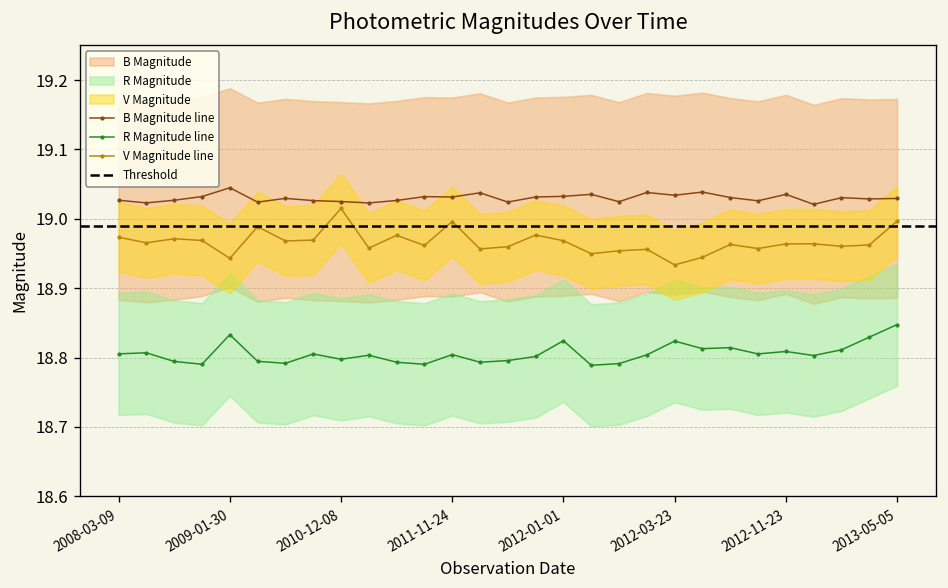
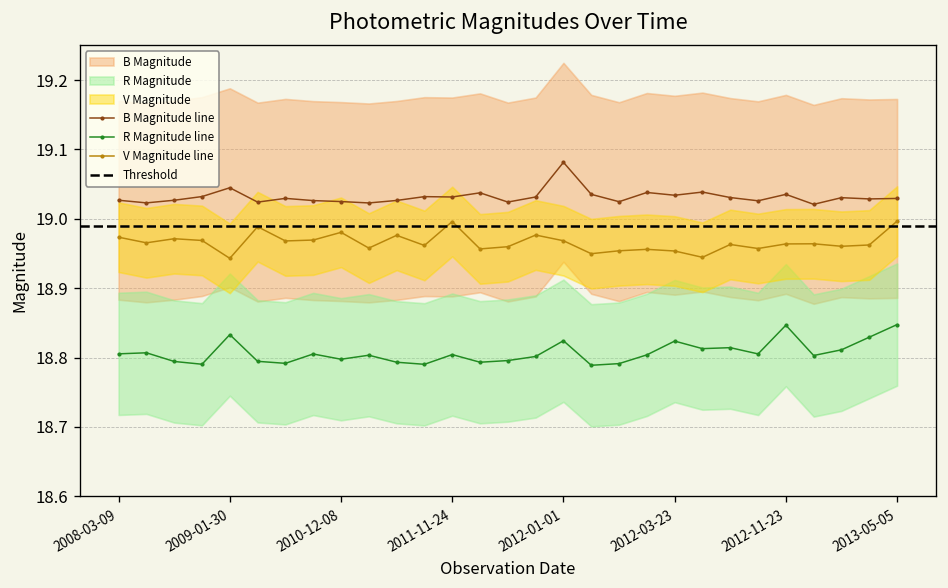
V Magnitude line, 2010-12-08: 19.02 -> 18.98
B Magnitude line, 2012-01-01: 19.03 -> 19.08
V Magnitude line, 2012-03-23: 18.93 -> 18.95
R Magnitude line, 2012-11-23: 18.81 -> 18.85
